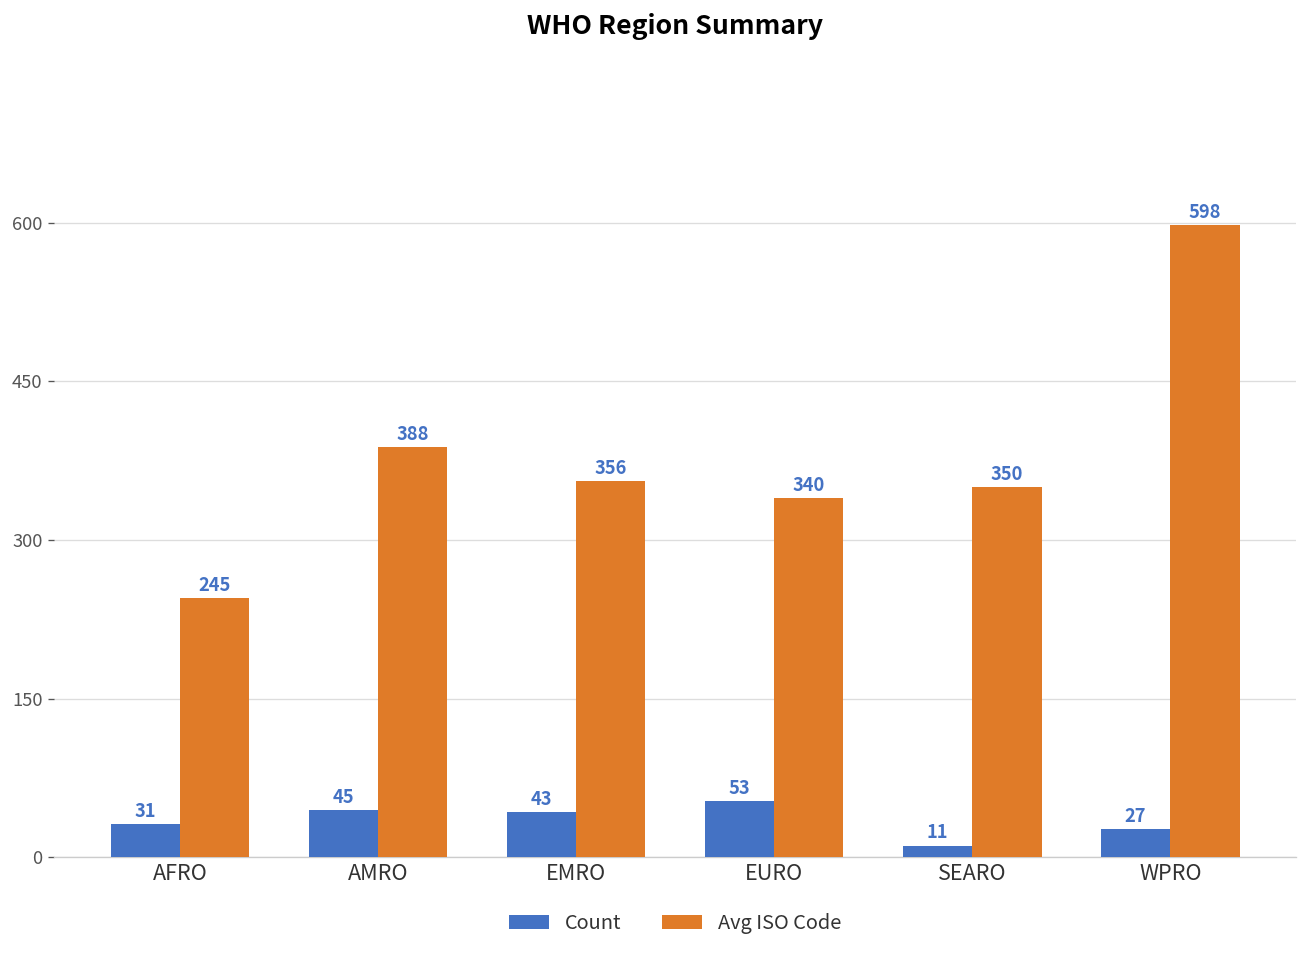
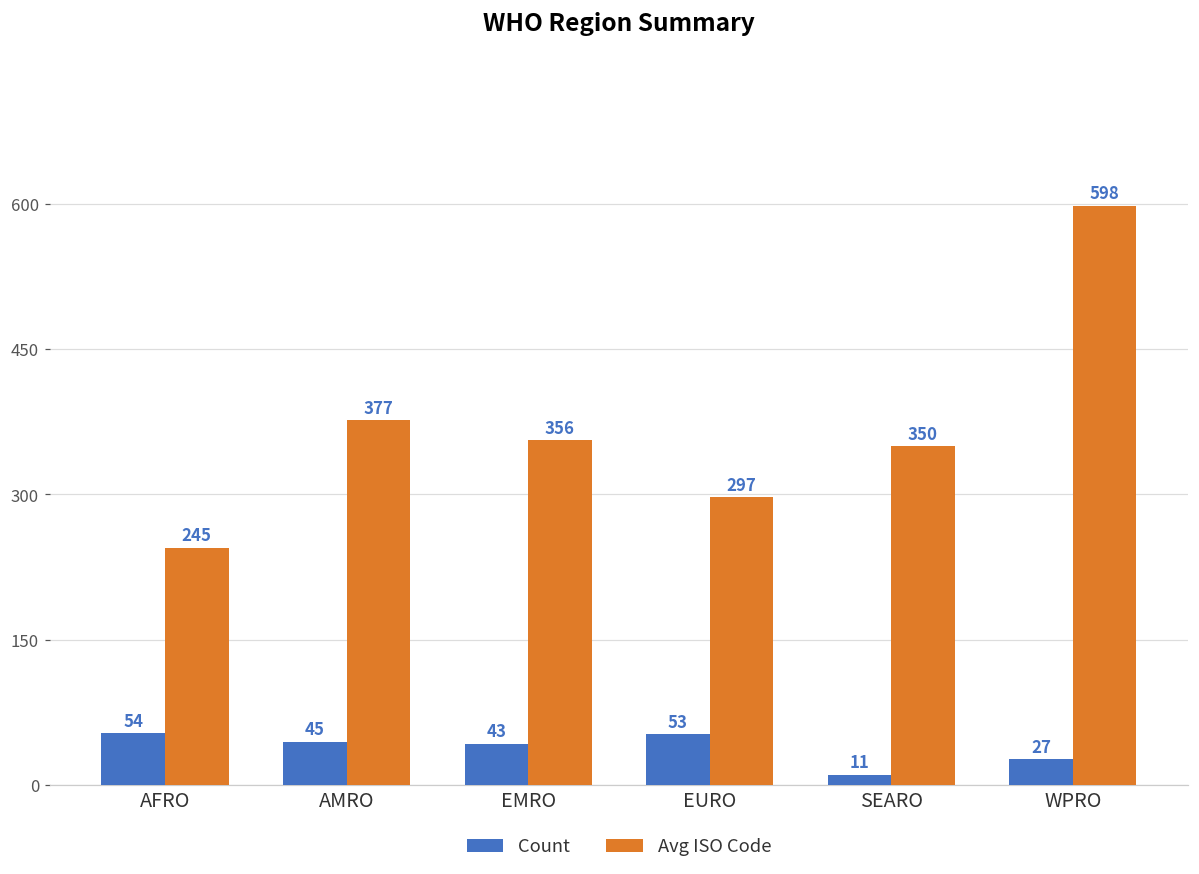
Count, AFRO: 31 -> 54
Avg ISO Code, AMRO: 388 -> 377
Avg ISO Code, EURO: 340 -> 297
